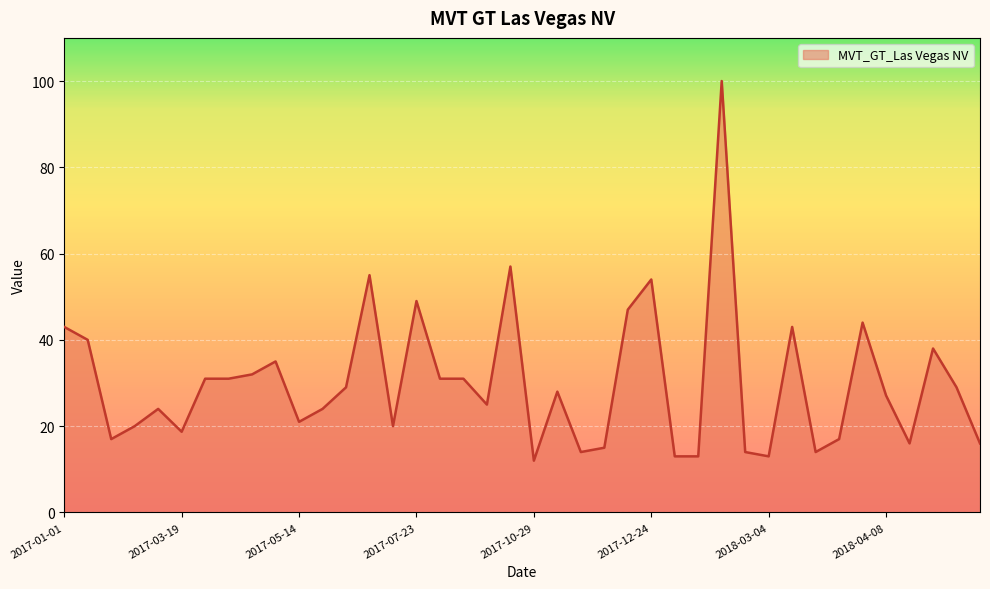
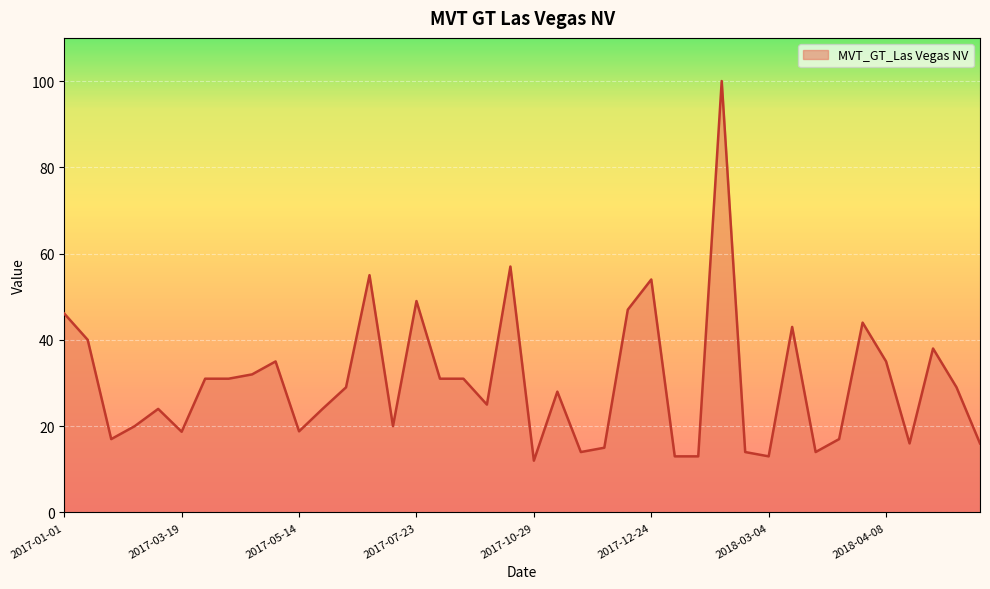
2017-01-01: 43 -> 46
2017-05-14: 21 -> 19
2018-04-08: 27 -> 35
